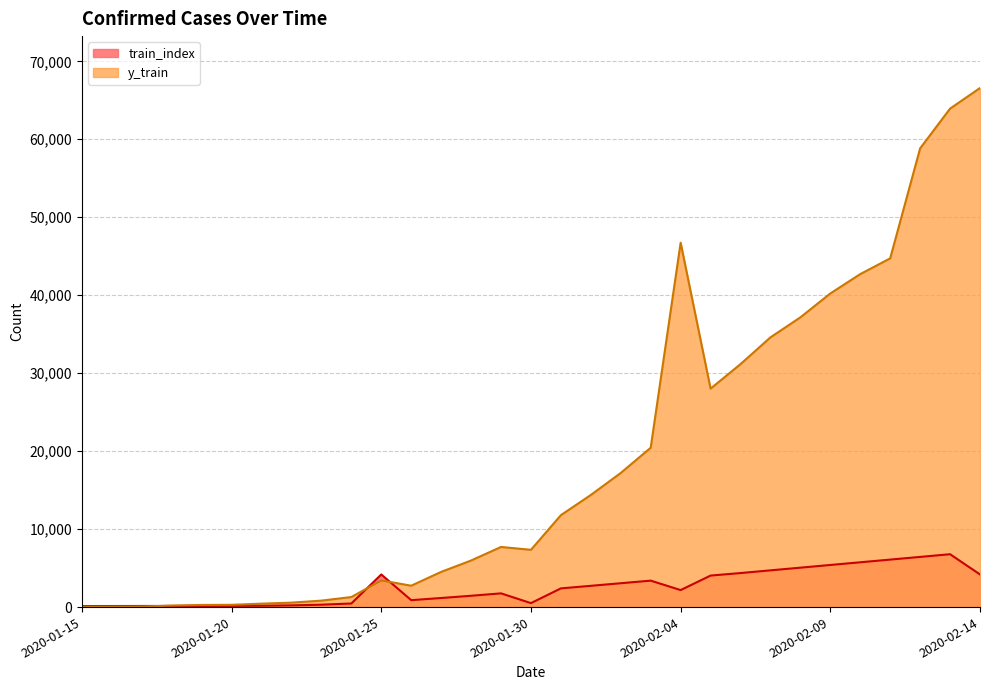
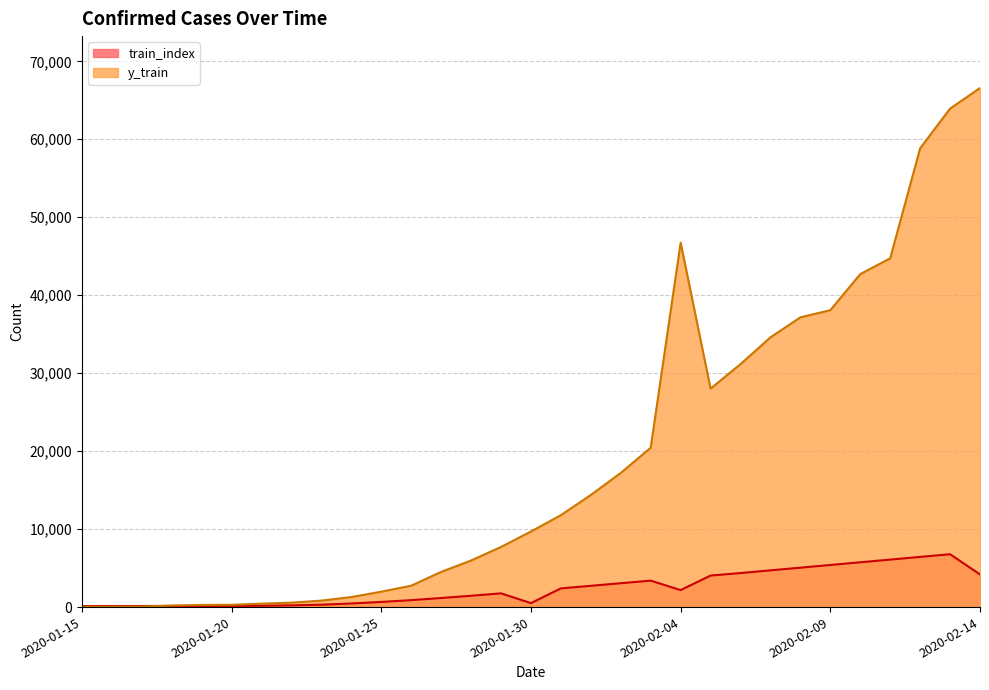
train_index, 2020-01-25: 4,000 -> 1,000
y_train, 2020-01-25: 3,000 -> 2,000
y_train, 2020-01-30: 7,000 -> 10,000
y_train, 2020-02-09: 40,000 -> 38,000
